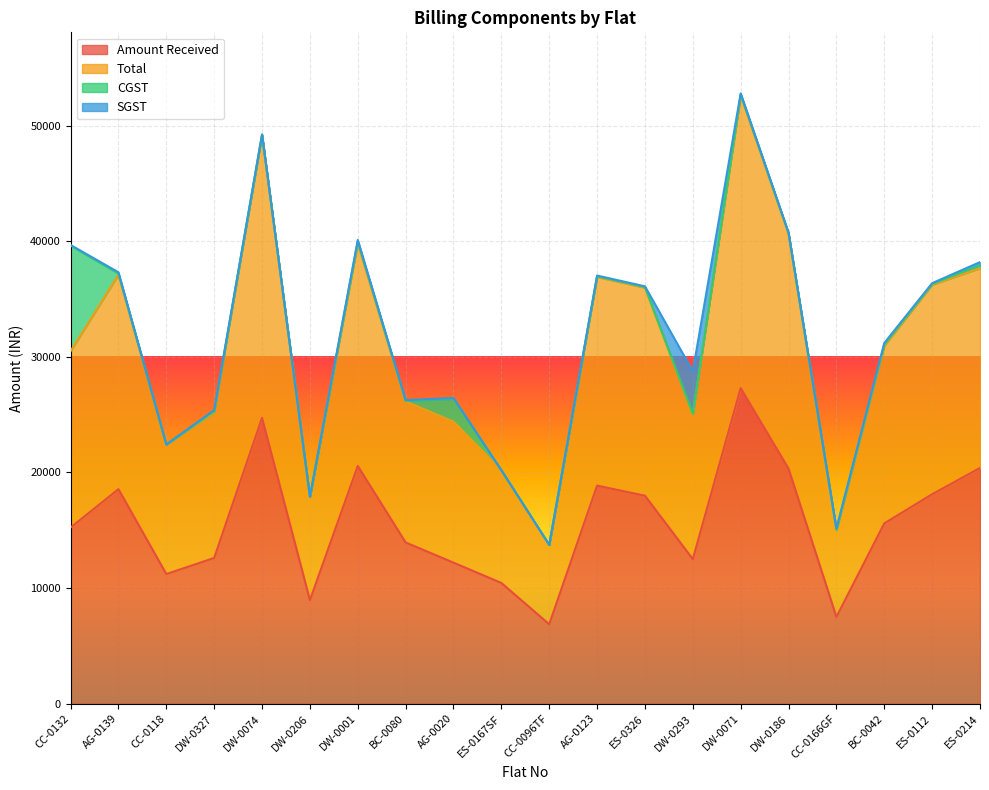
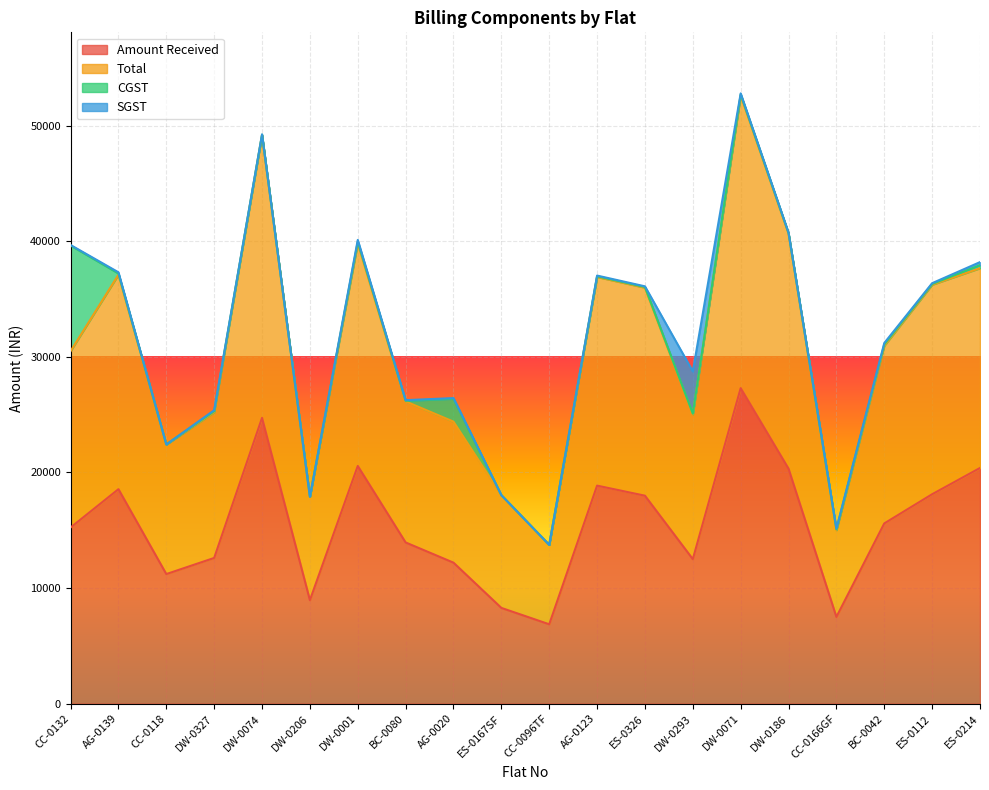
Amount Received, ES-0167SF: 10400 -> 8300
